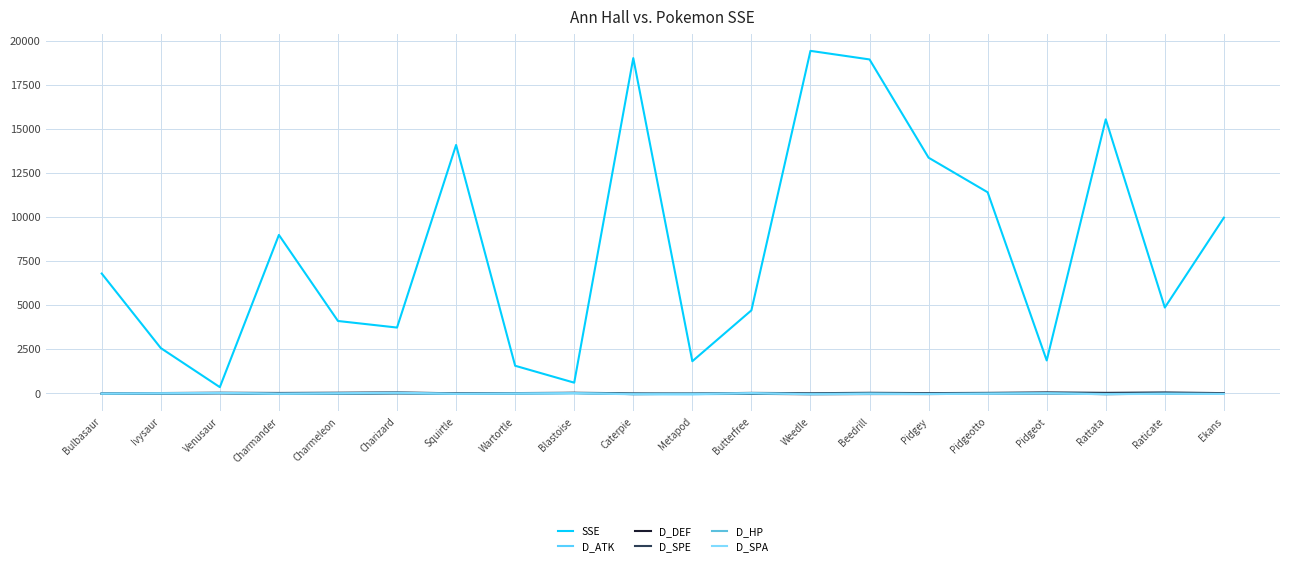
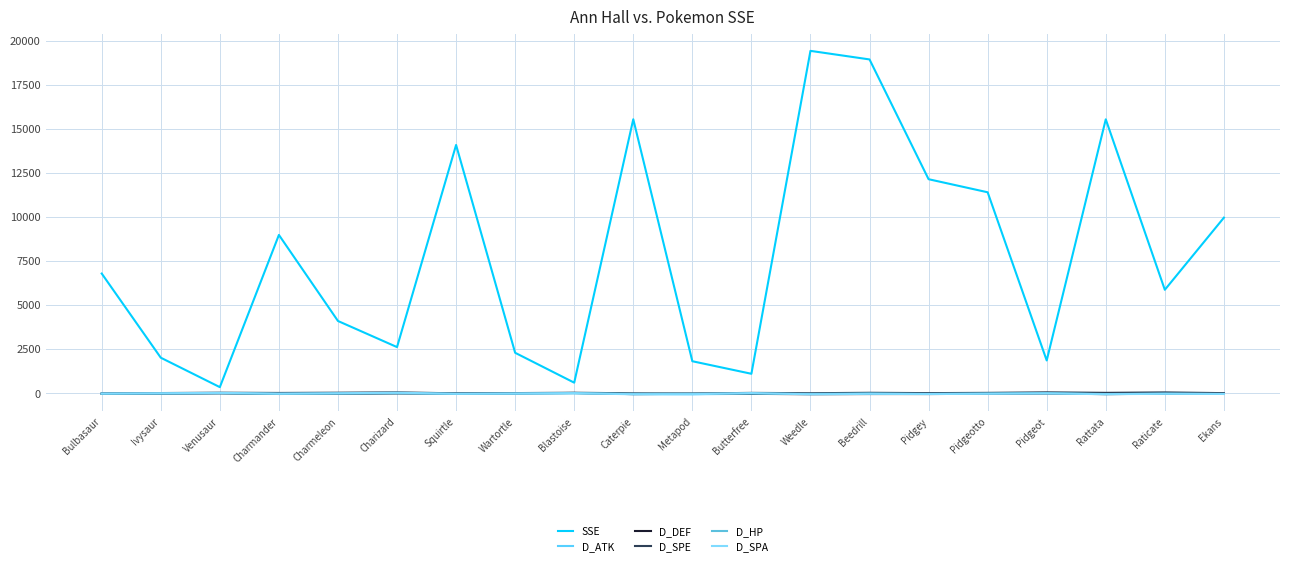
SSE, Ivysaur: 2600 -> 2000
SSE, Charizard: 3700 -> 2600
SSE, Wartortle: 1600 -> 2300
SSE, Caterpie: 19000 -> 15500
SSE, Butterfree: 4700 -> 1100
SSE, Pidgey: 13400 -> 12100
SSE, Raticate: 4900 -> 5900
